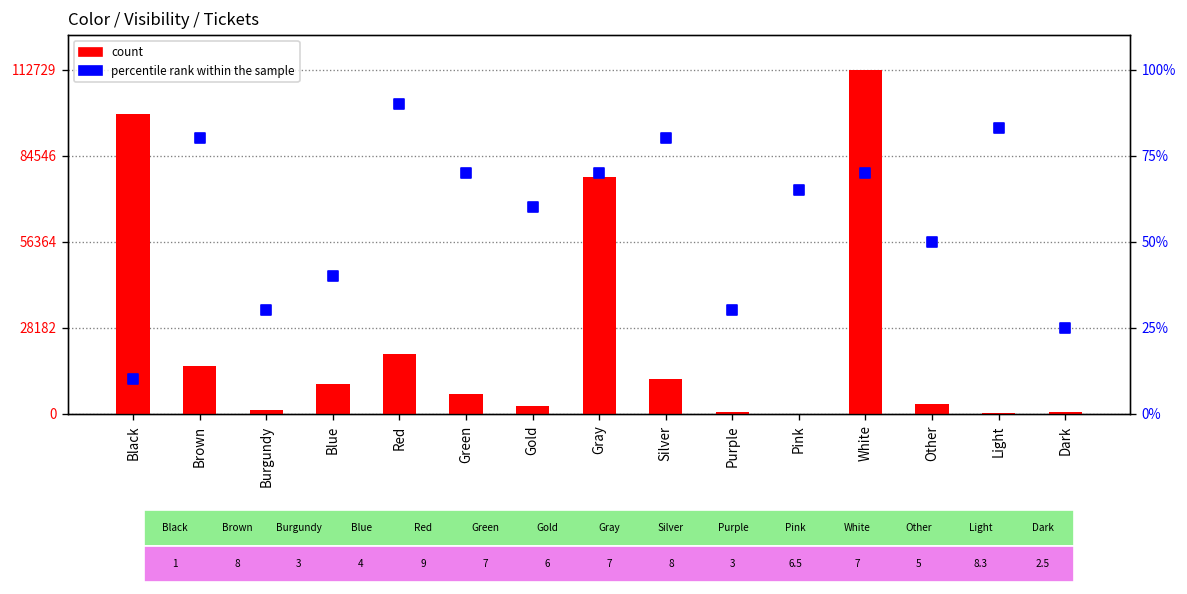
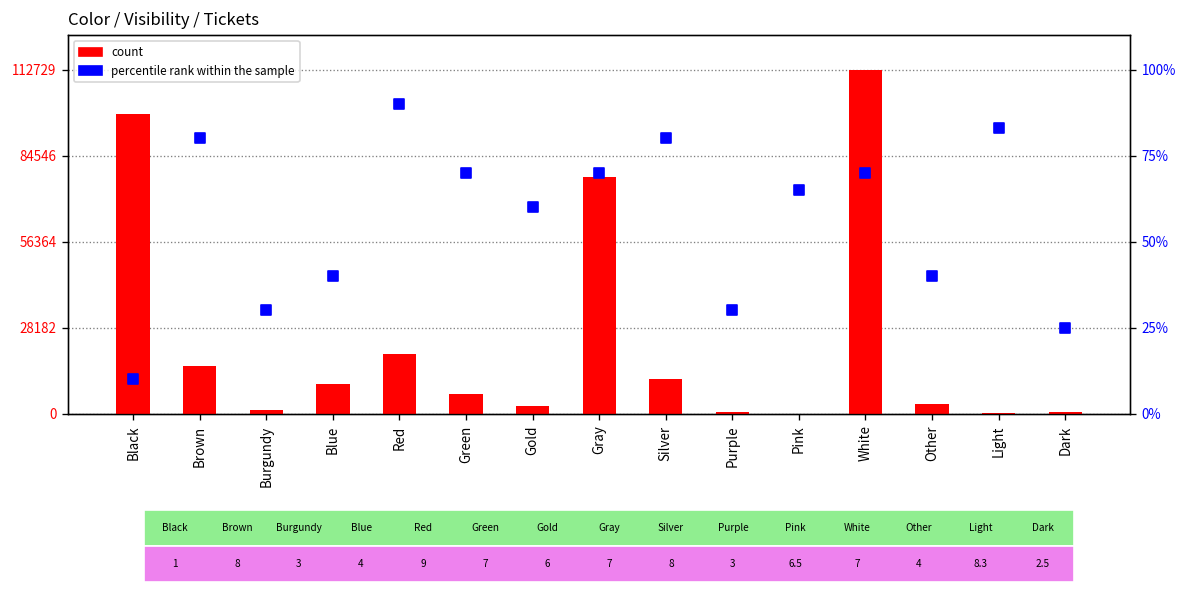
percentile rank within the sample, Other: 5 -> 4
